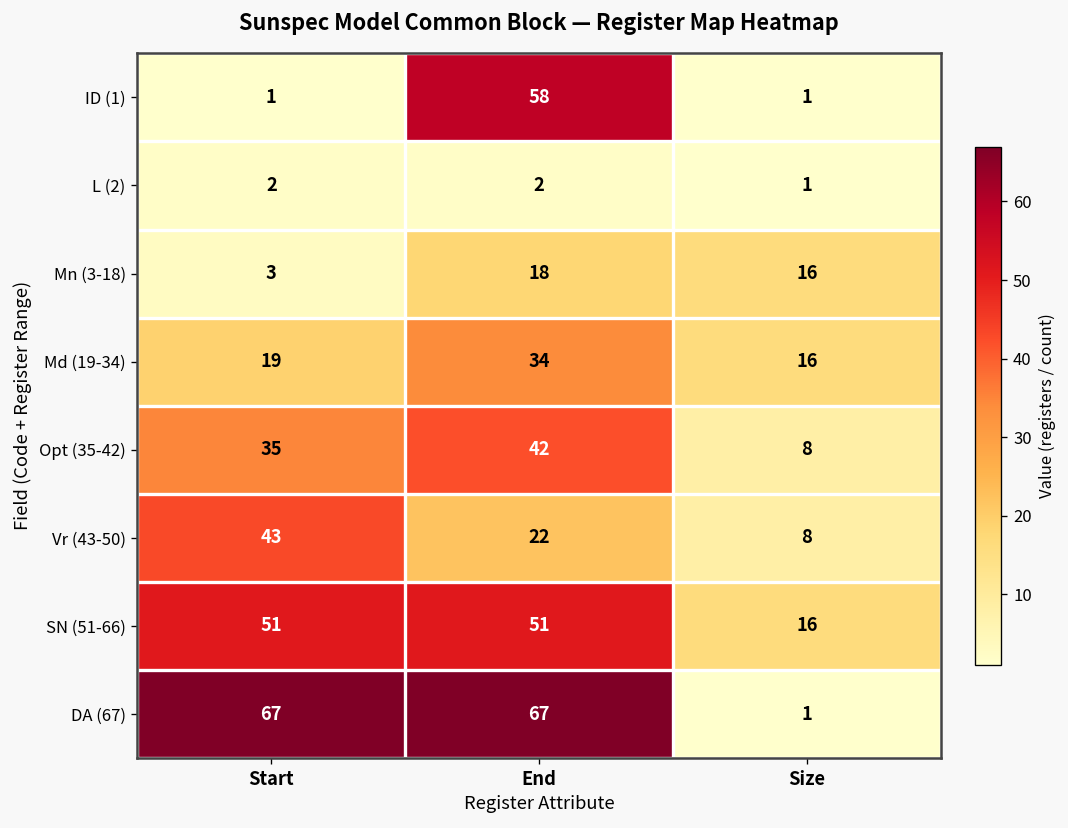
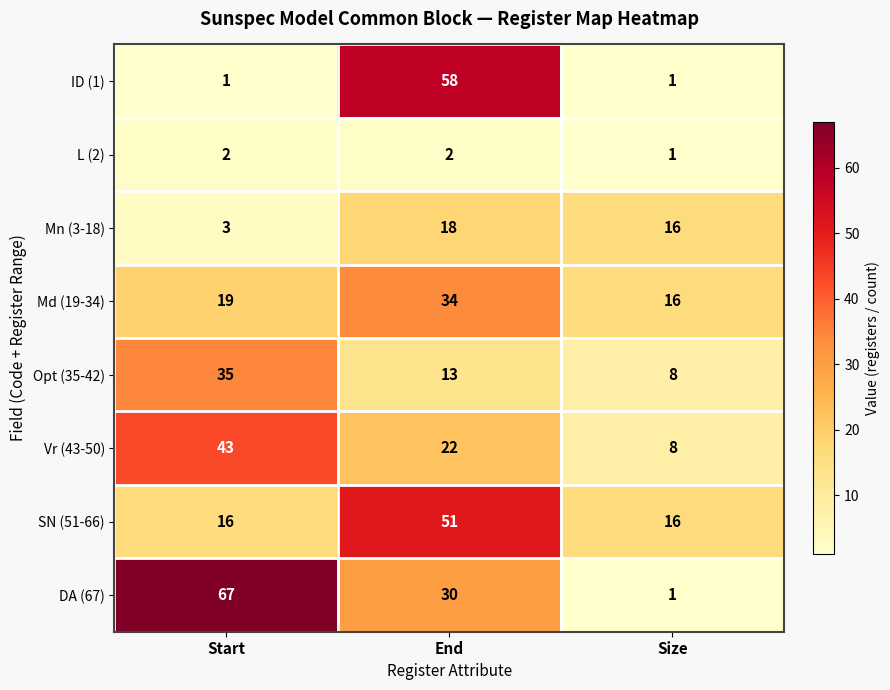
Opt (35-42), End: 42 -> 13
SN (51-66), Start: 51 -> 16
DA (67), End: 67 -> 30
